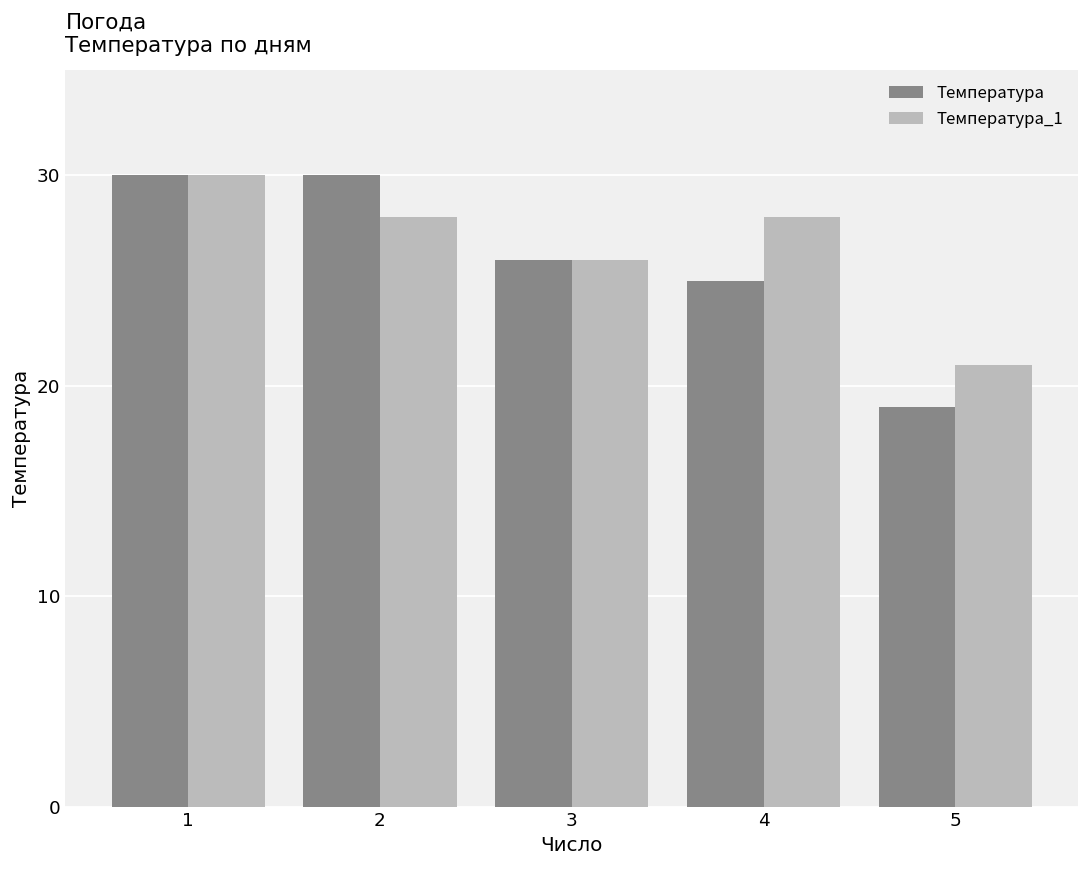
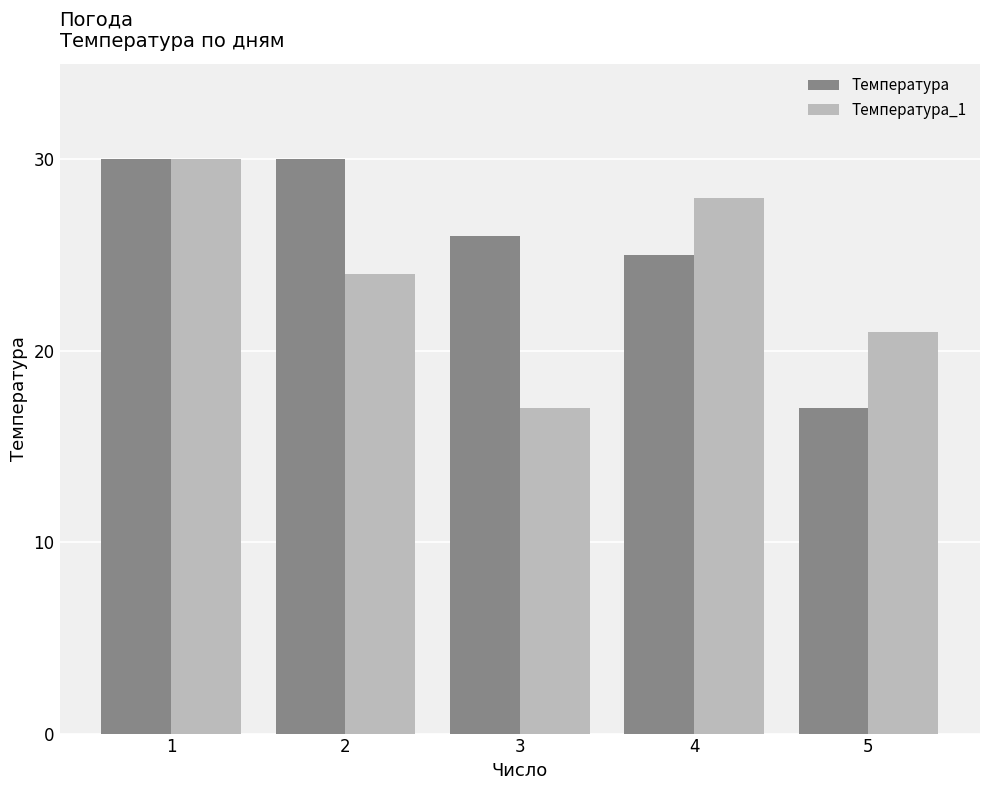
Температура_1, 2: 28 -> 24
Температура_1, 3: 26 -> 17
Температура, 5: 19 -> 17
